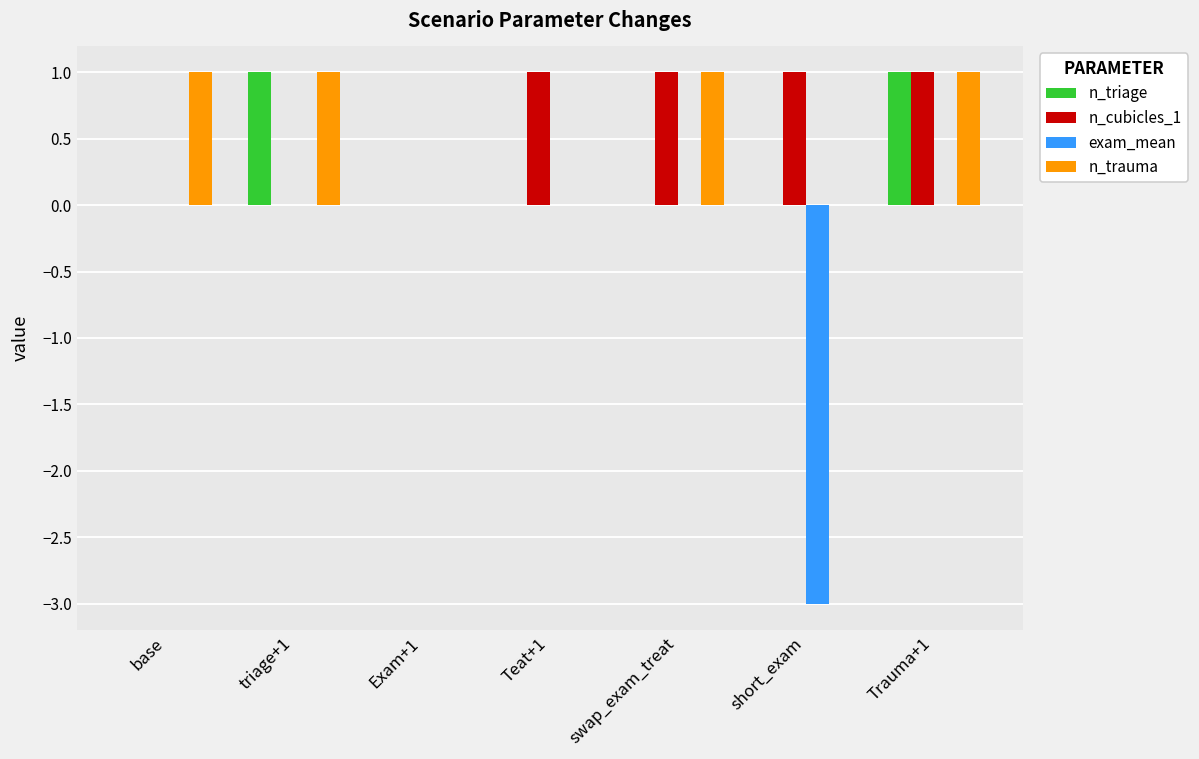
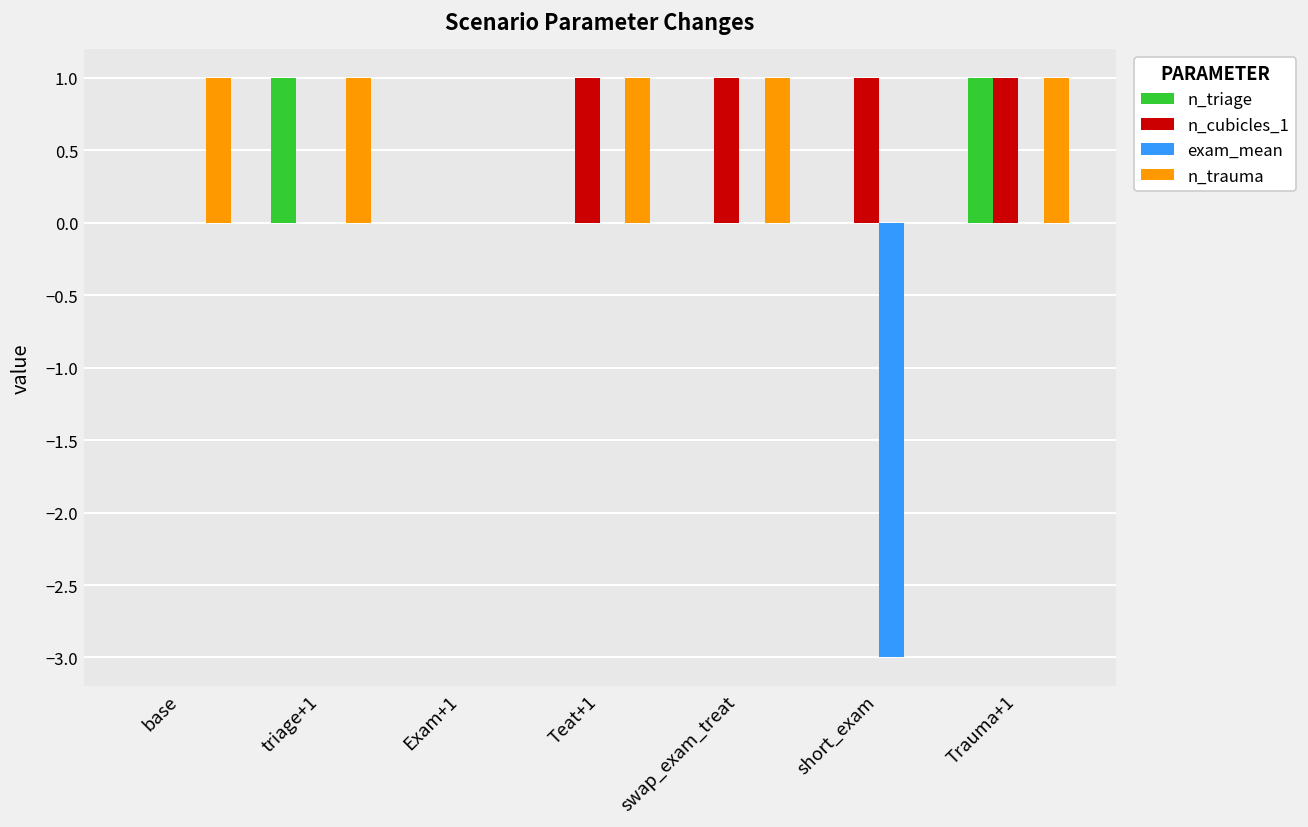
n_trauma, Teat+1: 0 -> 1
